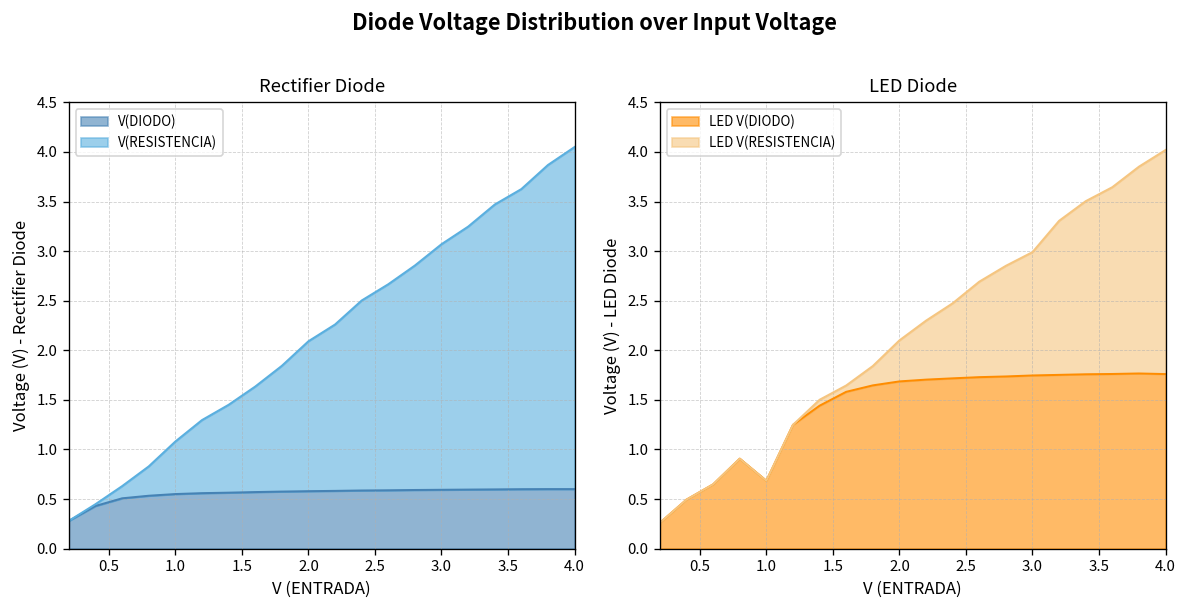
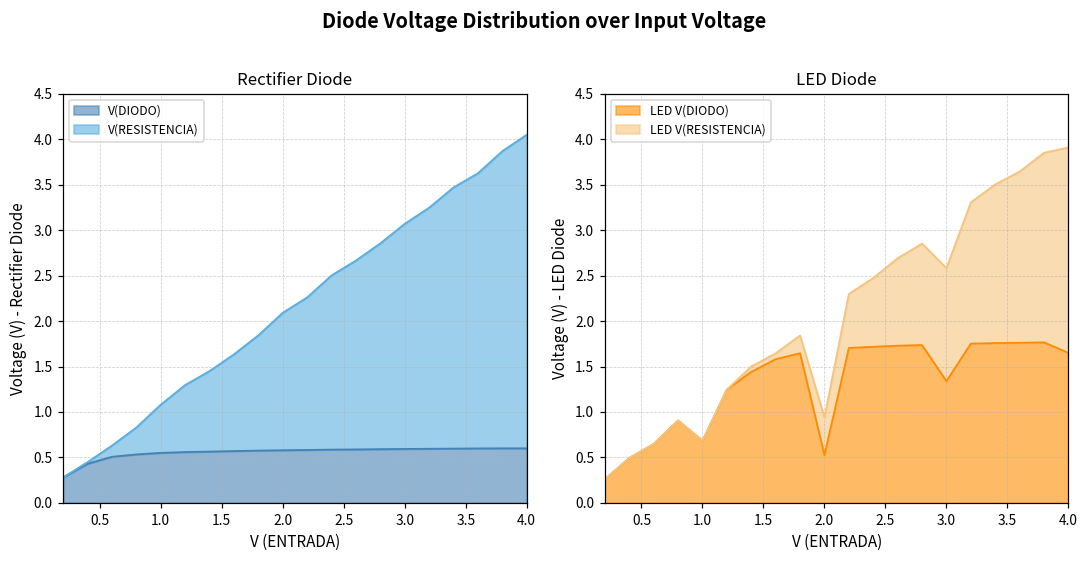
LED Diode, LED V(DIODO), 2.0: 1.7 -> 0.5
LED Diode, LED V(DIODO), 3.0: 1.7 -> 1.3
LED Diode, LED V(DIODO), 4.0: 1.8 -> 1.7
